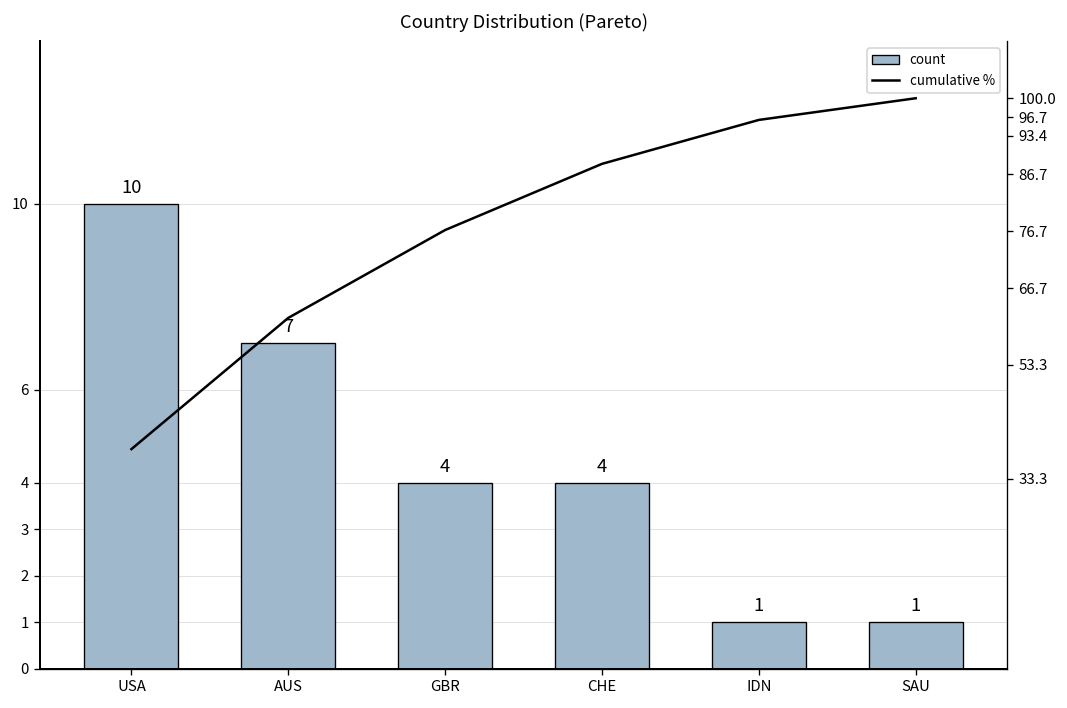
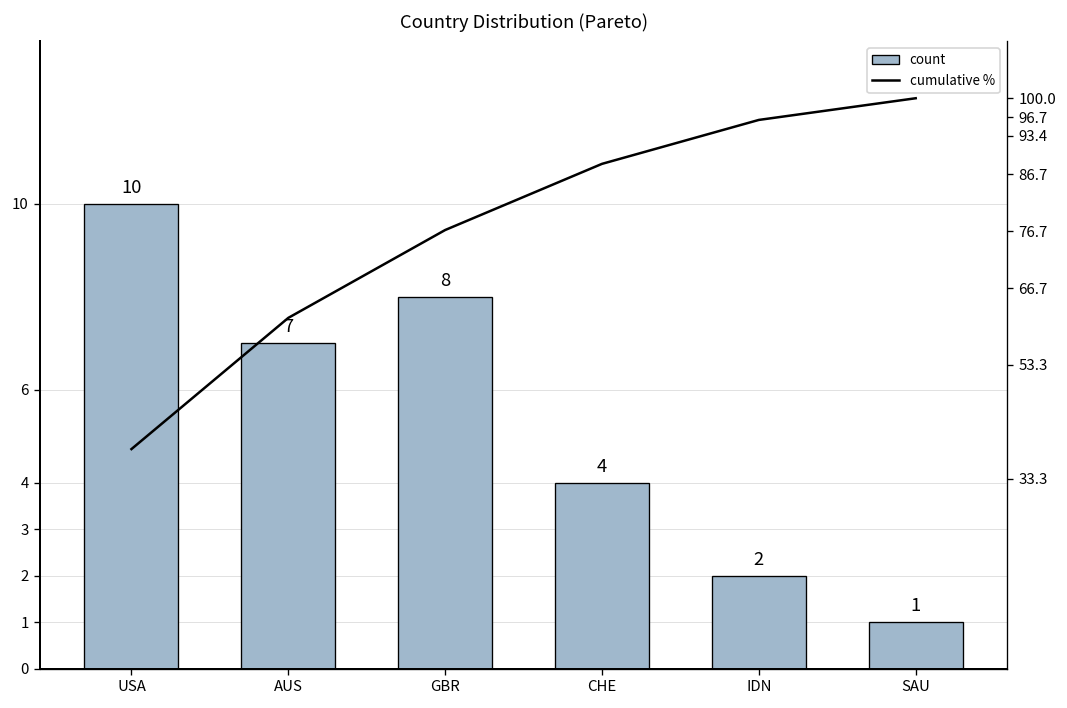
count, GBR: 4 -> 8
count, IDN: 1 -> 2
